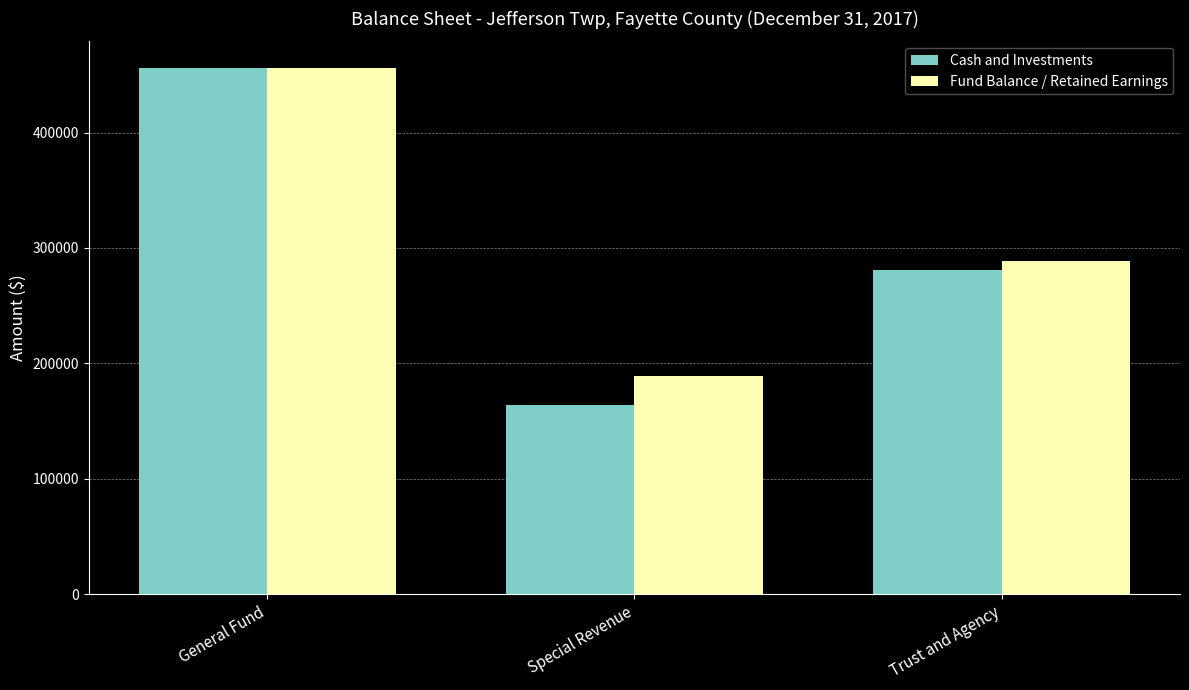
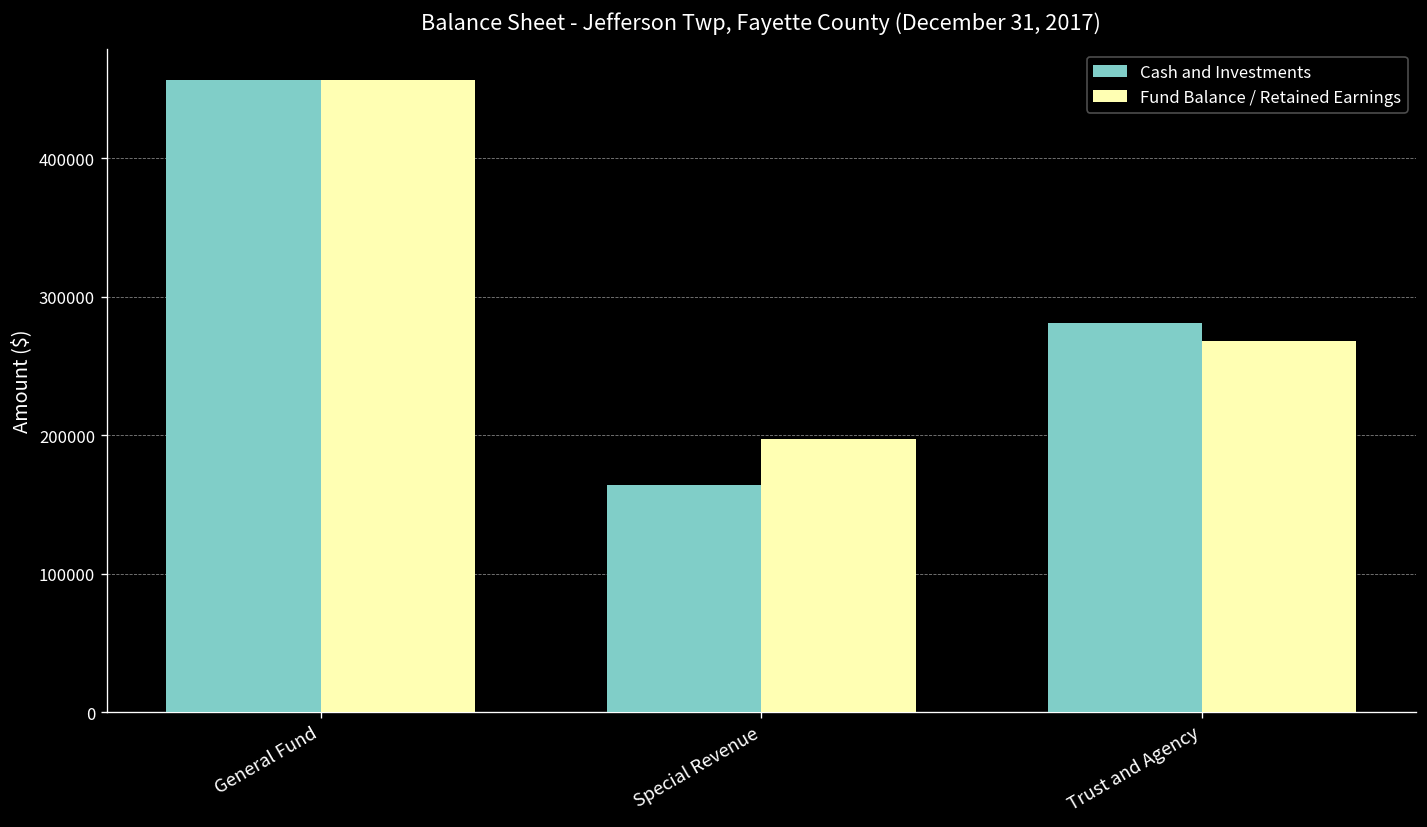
Fund Balance / Retained Earnings, Special Revenue: 189000 -> 197000
Fund Balance / Retained Earnings, Trust and Agency: 288000 -> 268000
